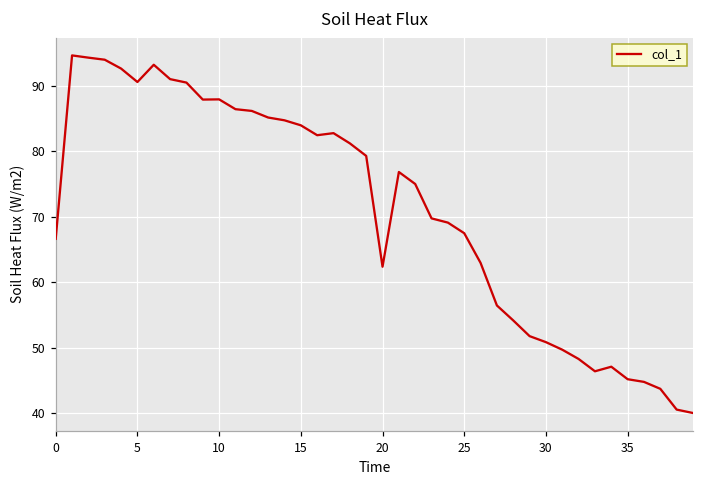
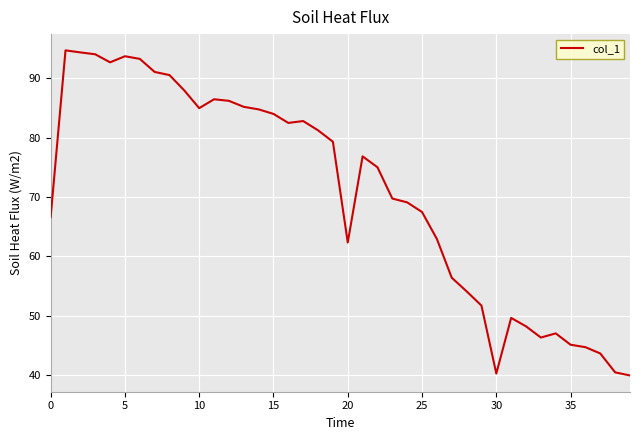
5: 91 -> 94
10: 88 -> 85
30: 51 -> 40
